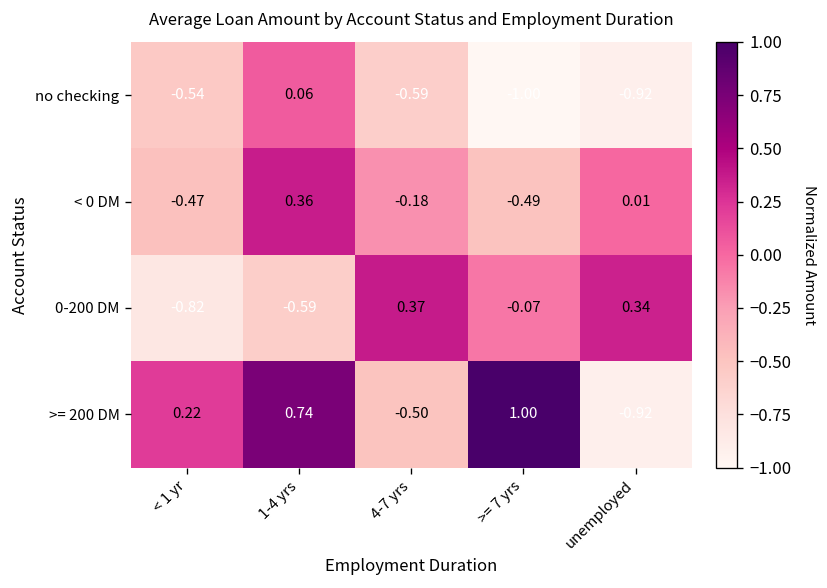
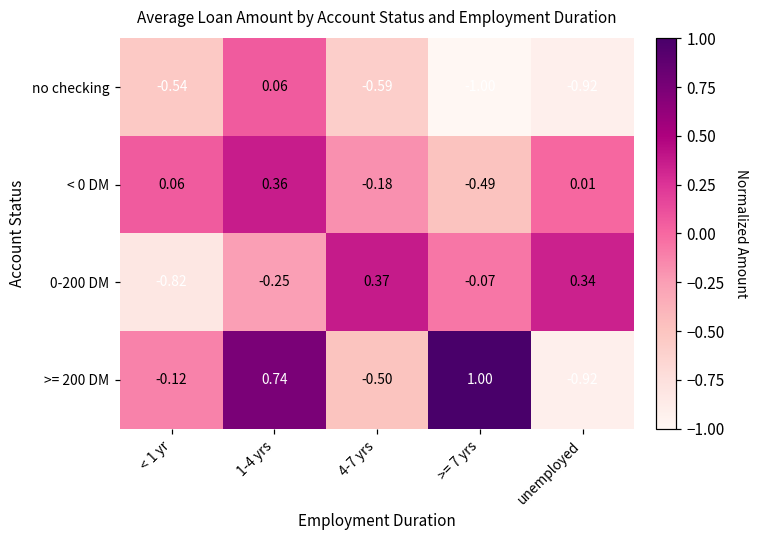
< 0 DM, < 1 yr: -0.47 -> 0.06
0-200 DM, 1-4 yrs: -0.59 -> -0.25
>= 200 DM, < 1 yr: 0.22 -> -0.12
